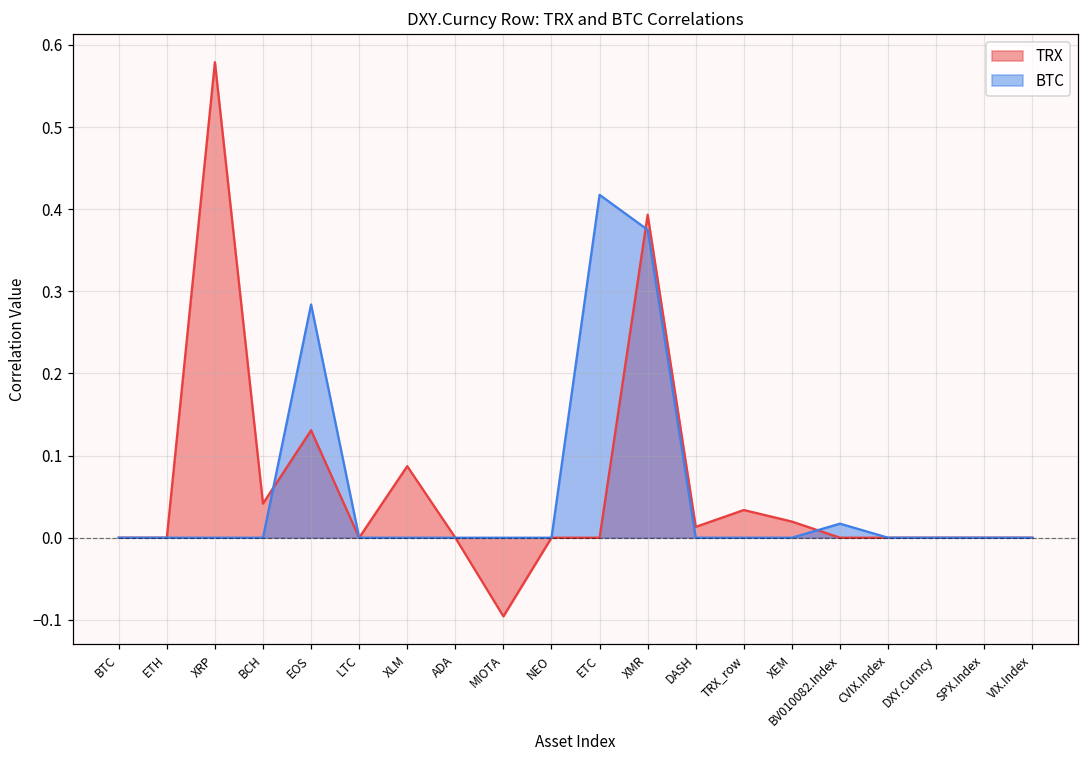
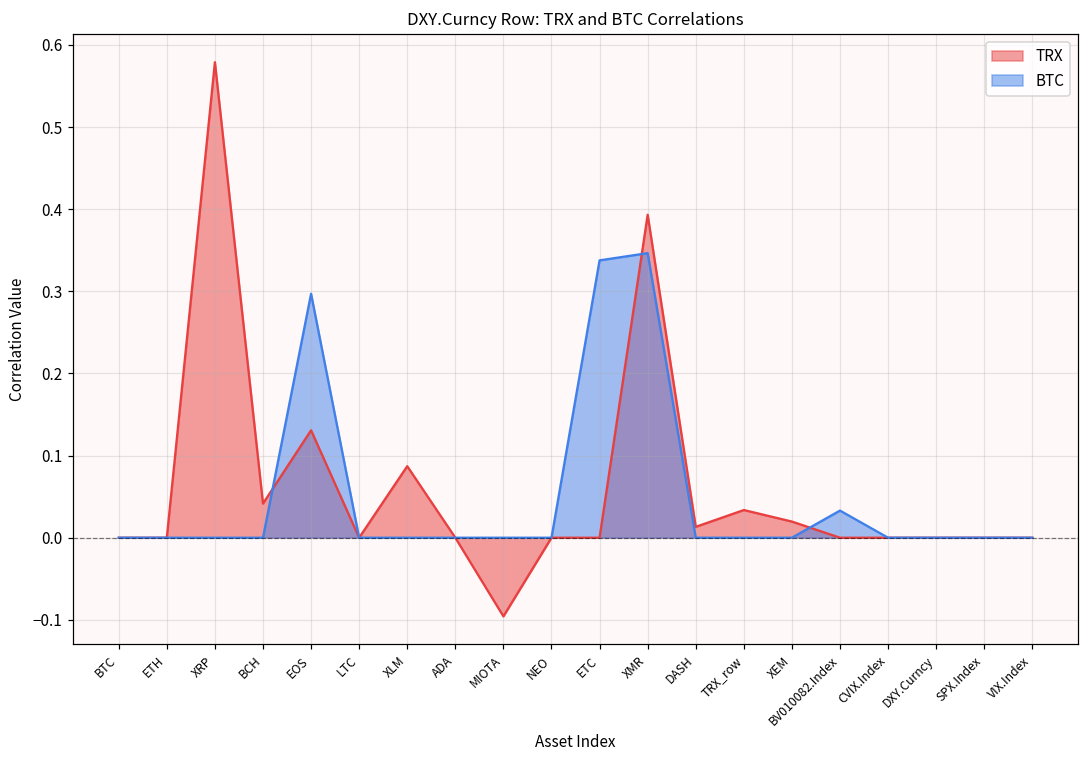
BTC, EOS: 0.28 -> 0.30
BTC, ETC: 0.42 -> 0.34
BTC, XMR: 0.37 -> 0.35
BTC, BV010082.Index: 0.02 -> 0.03
